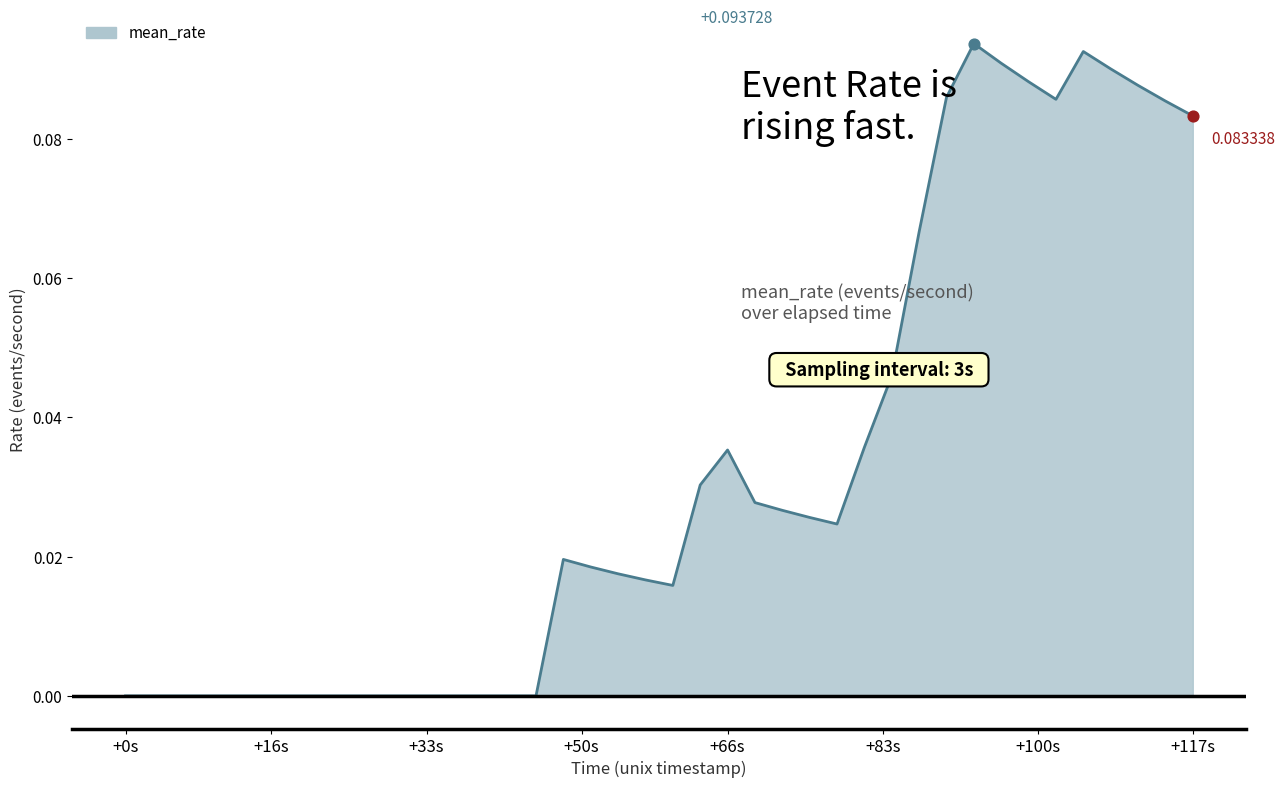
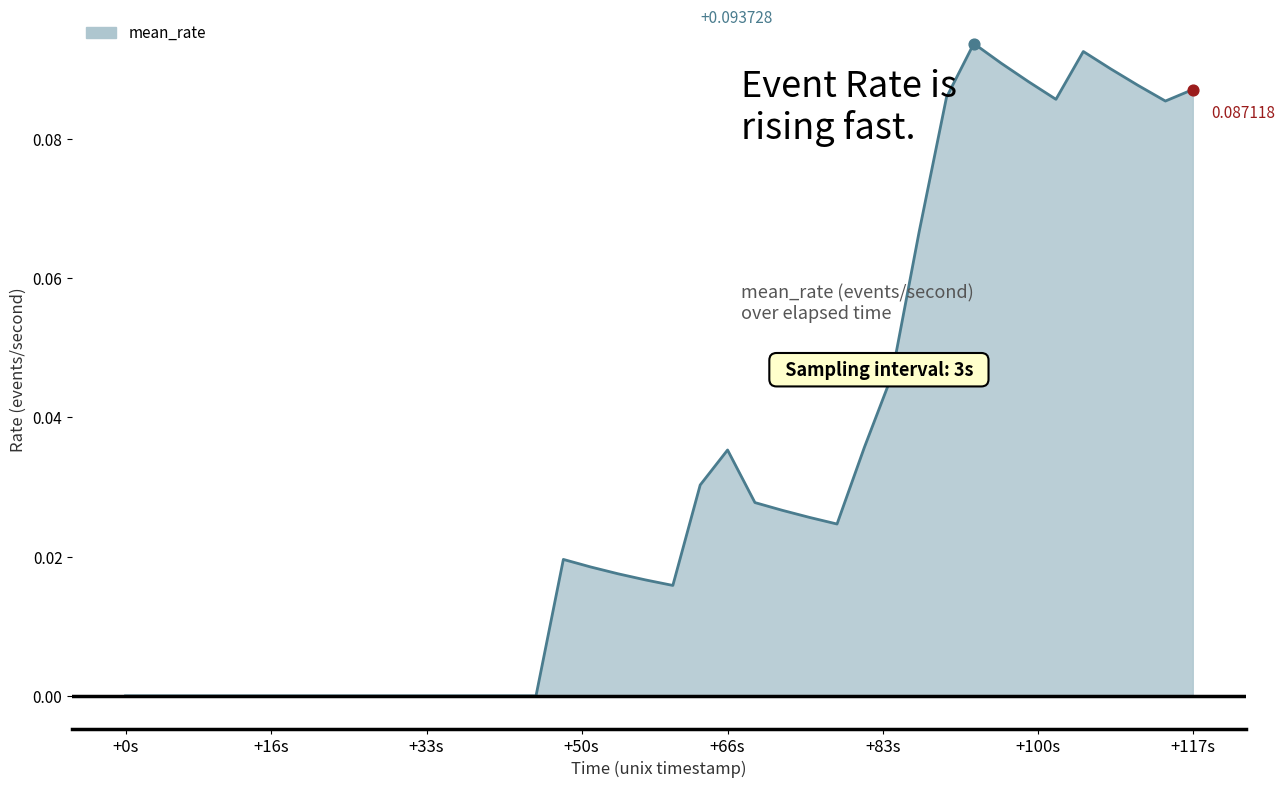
mean_rate, +117s: 0.083338 -> 0.087118
